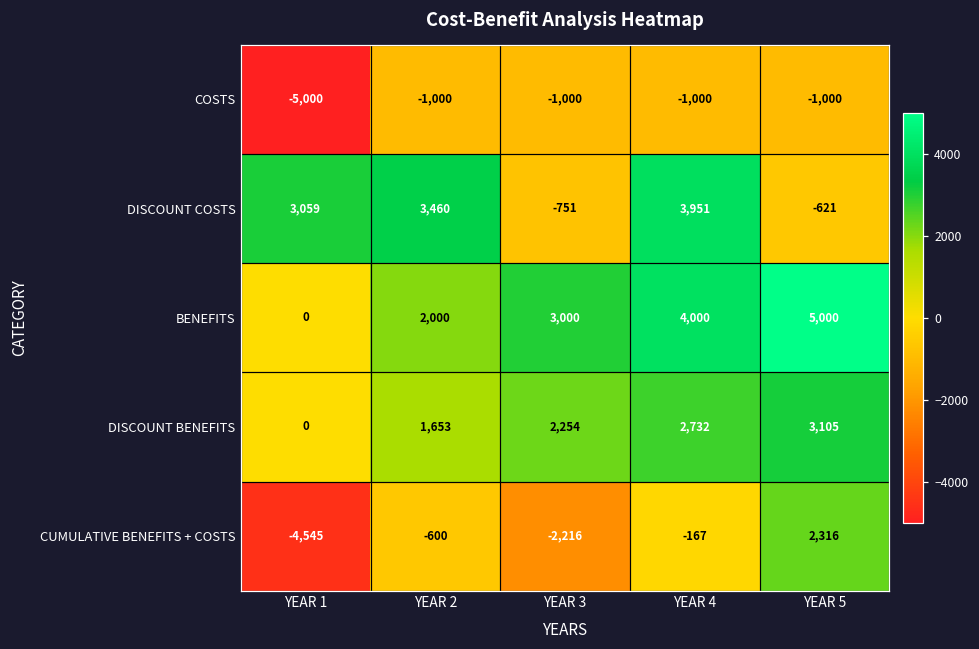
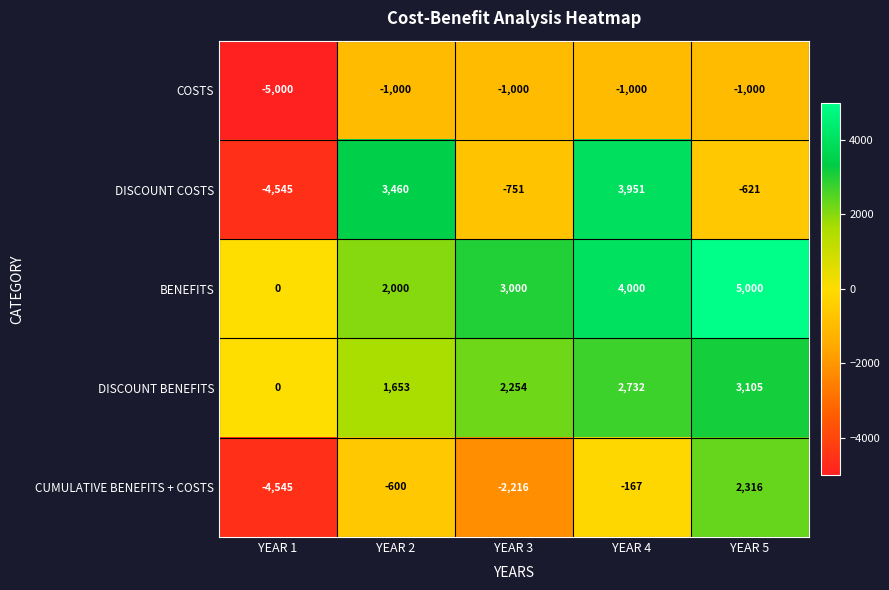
DISCOUNT COSTS, YEAR 1: 3,059 -> -4,545
